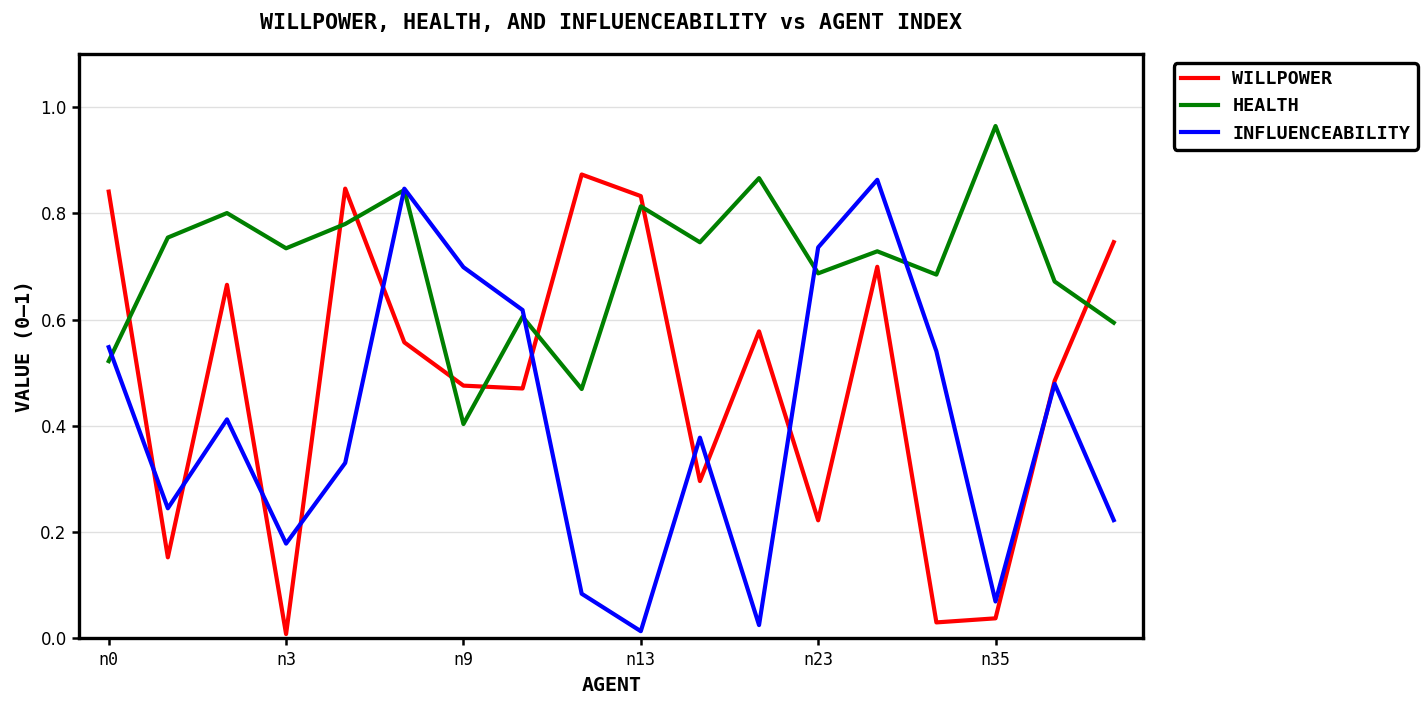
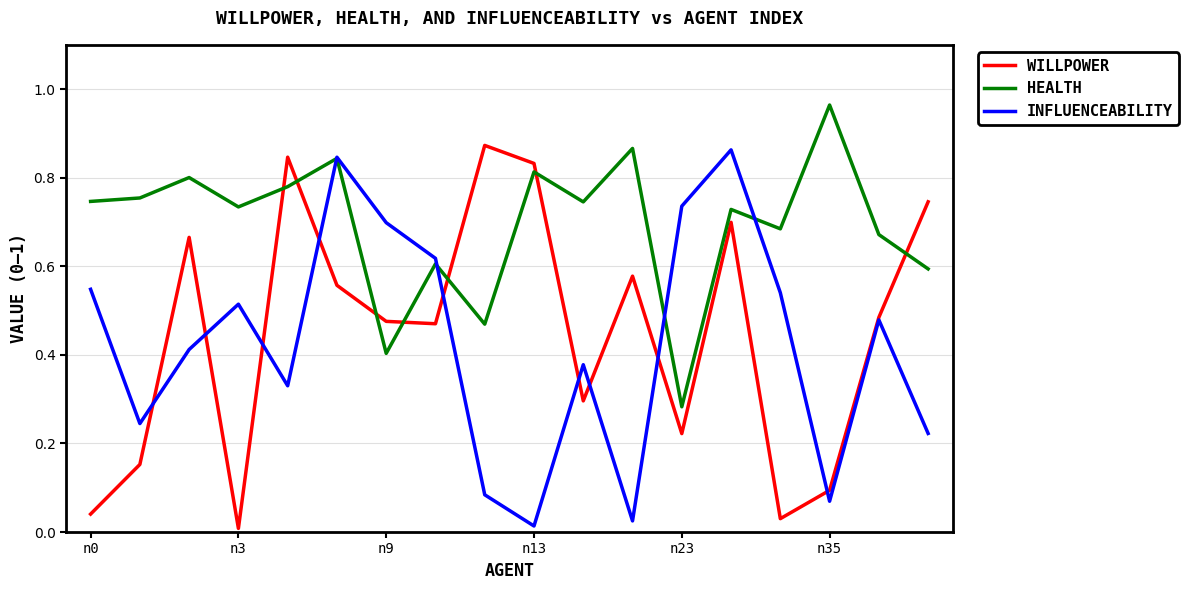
WILLPOWER, n0: 0.84 -> 0.04
HEALTH, n0: 0.52 -> 0.75
INFLUENCEABILITY, n3: 0.18 -> 0.51
HEALTH, n23: 0.69 -> 0.28
WILLPOWER, n35: 0.04 -> 0.09
